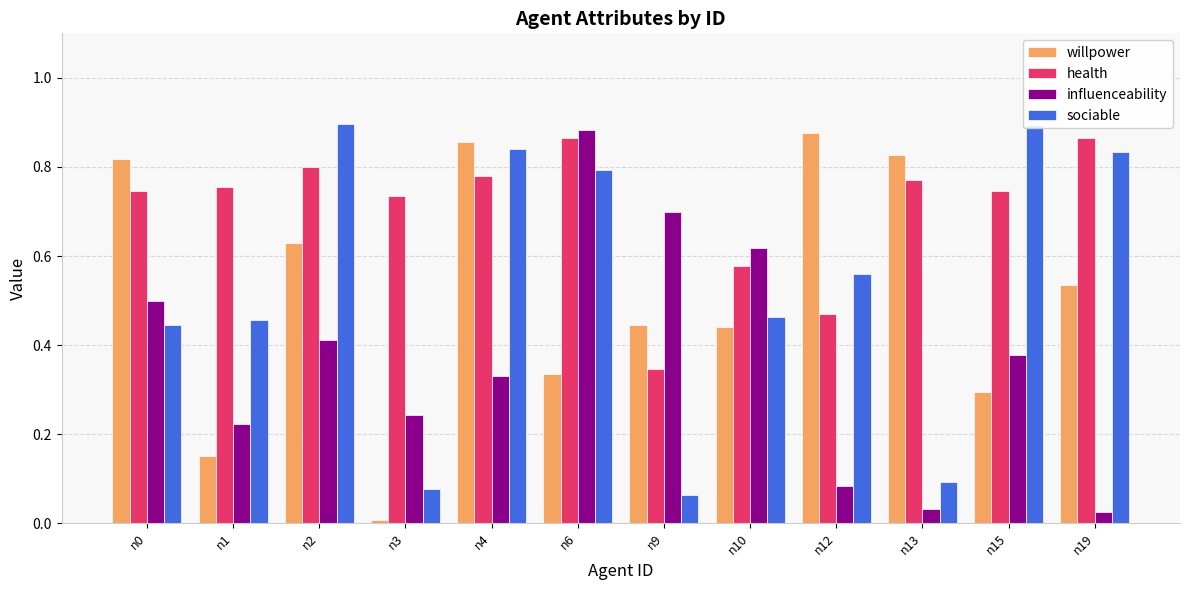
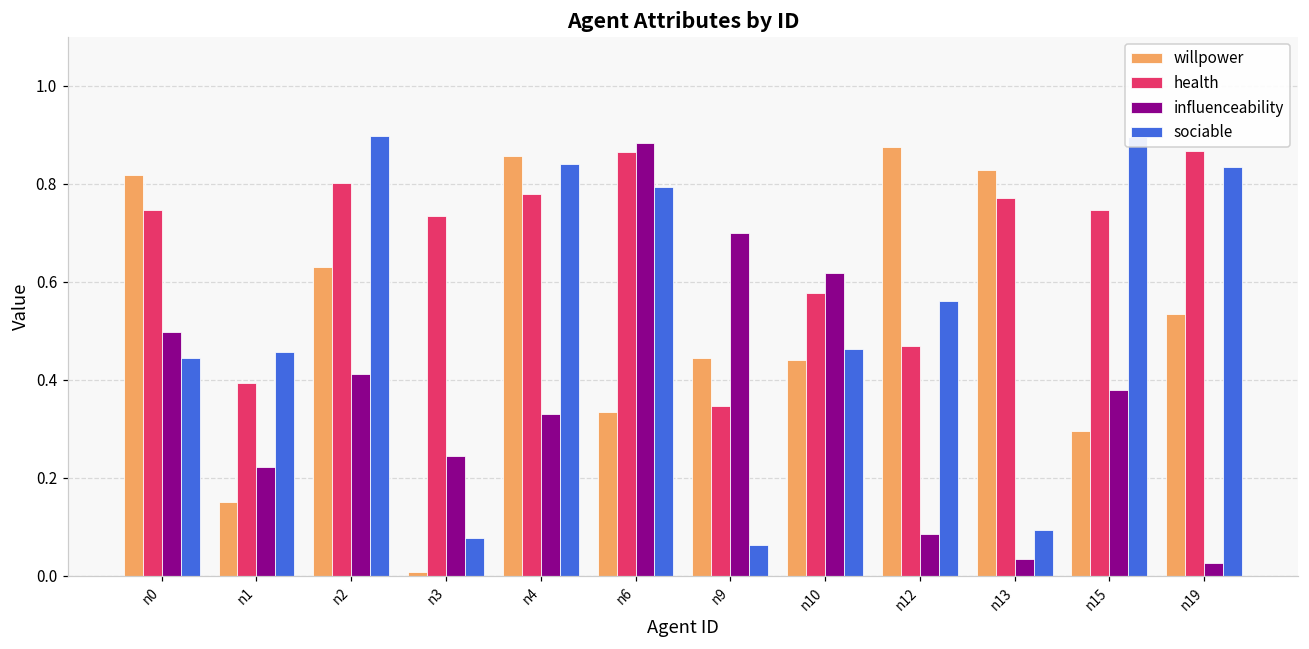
health, n1: 0.75 -> 0.39
